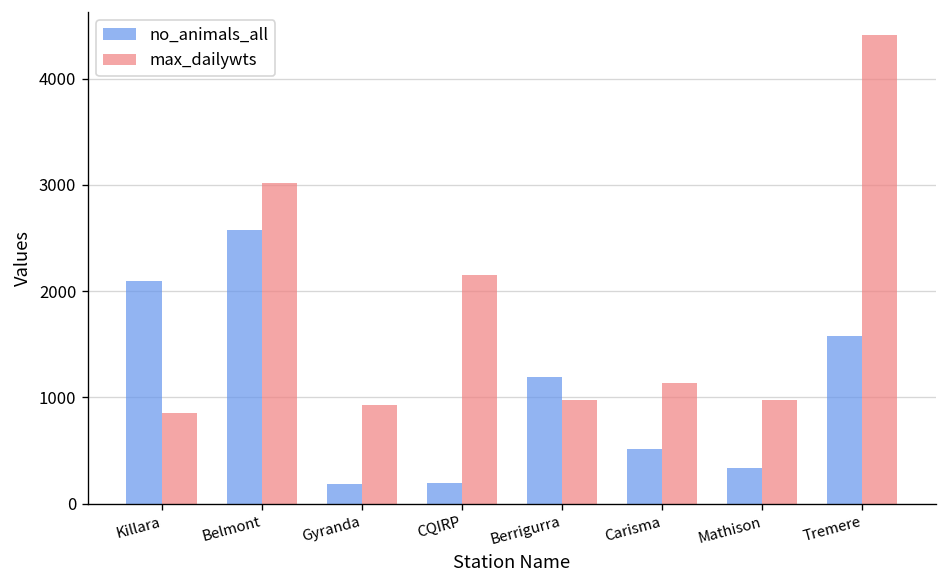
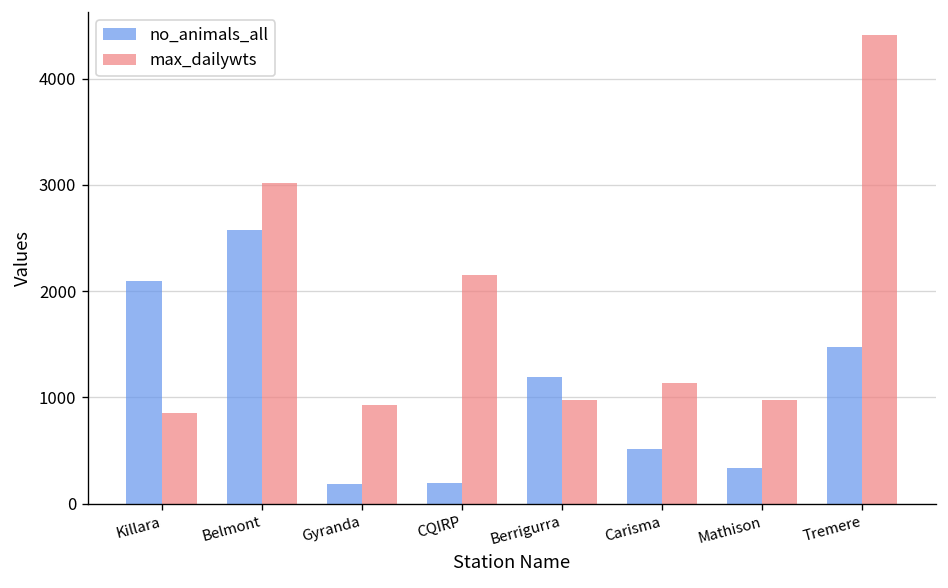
no_animals_all, Tremere: 1600 -> 1500
